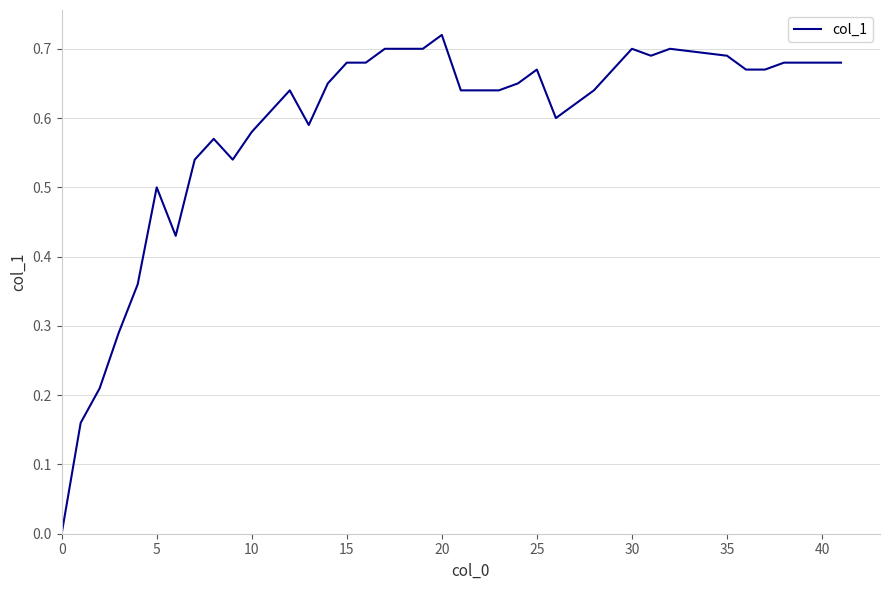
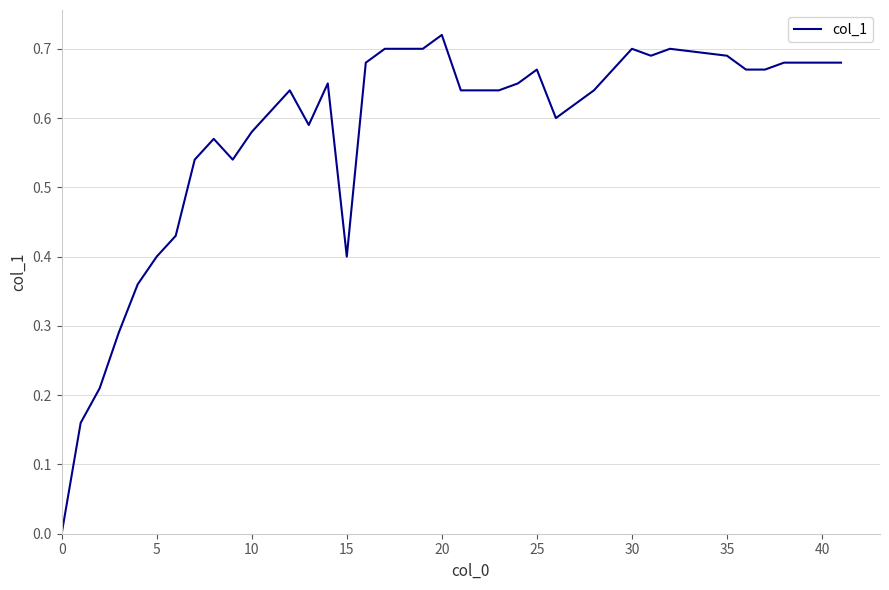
5: 0.5 -> 0.4
15: 0.68 -> 0.40
